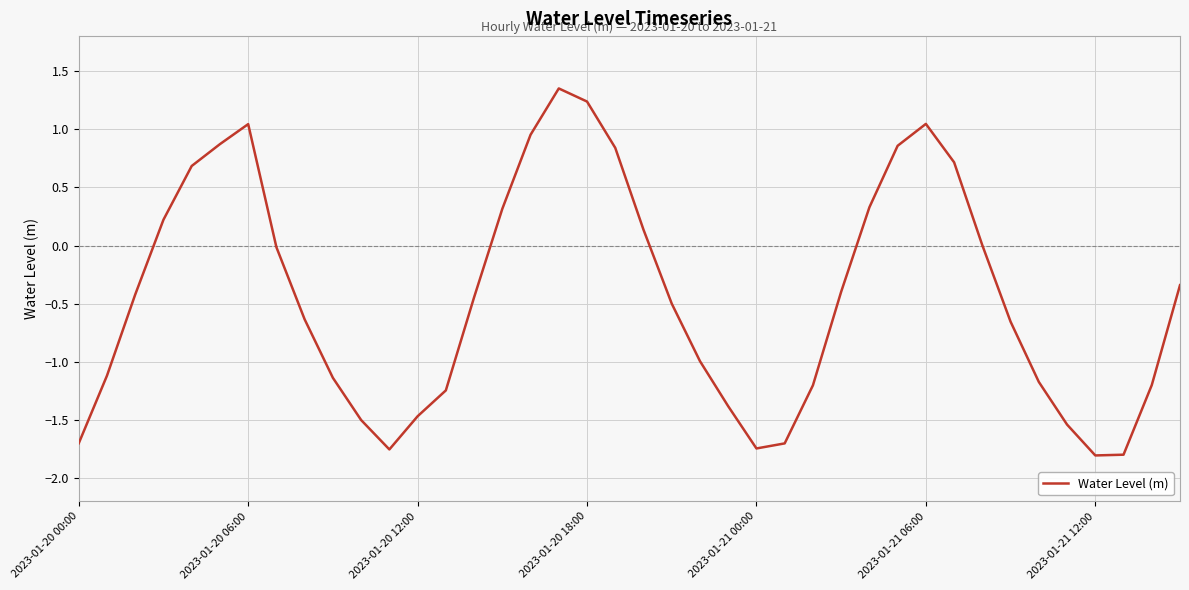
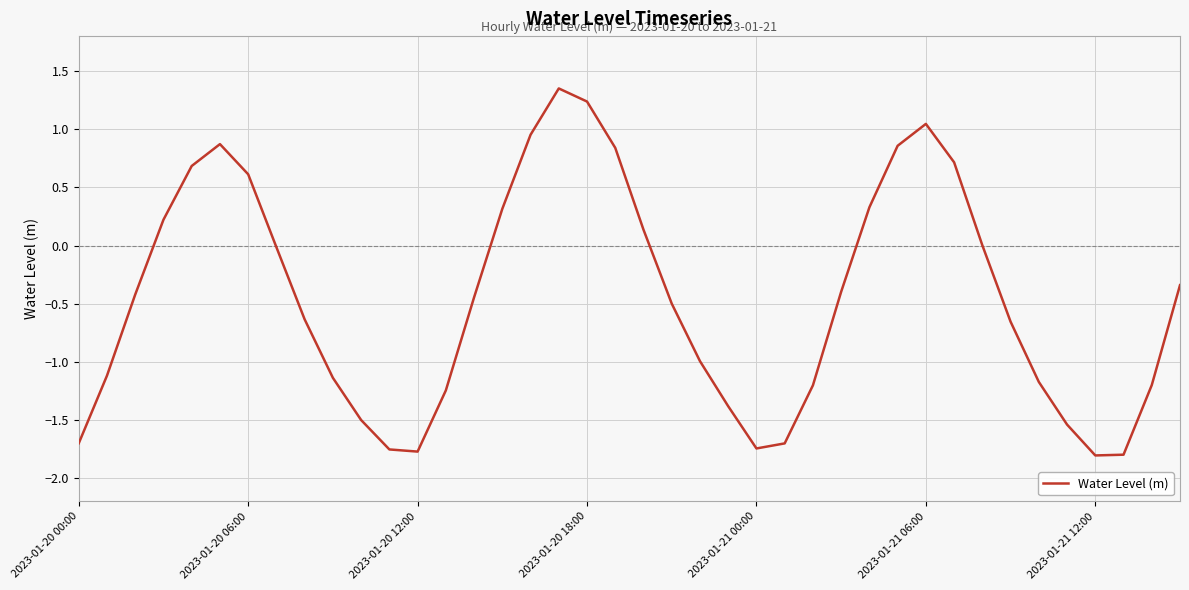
2023-01-20 06:00: 1.04 -> 0.61
2023-01-20 12:00: -1.47 -> -1.77
